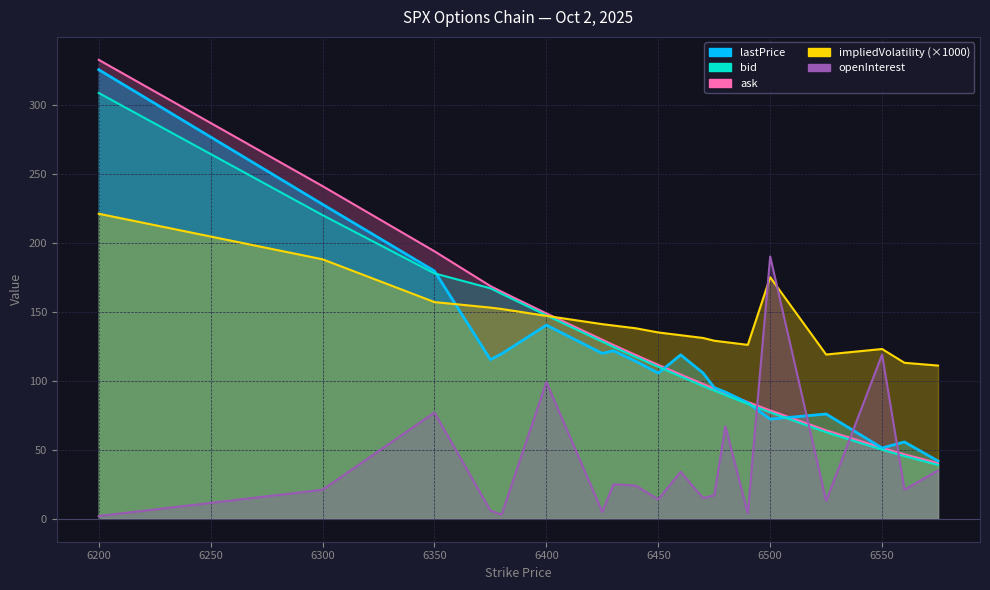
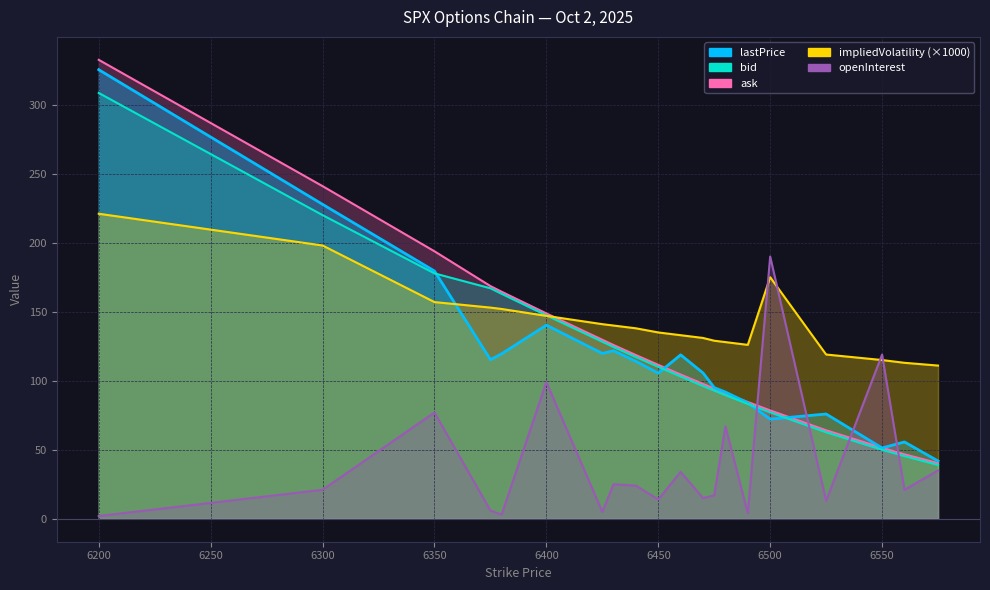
impliedVolatility (×1000), 6300: 188 -> 198
impliedVolatility (×1000), 6550: 123 -> 115
